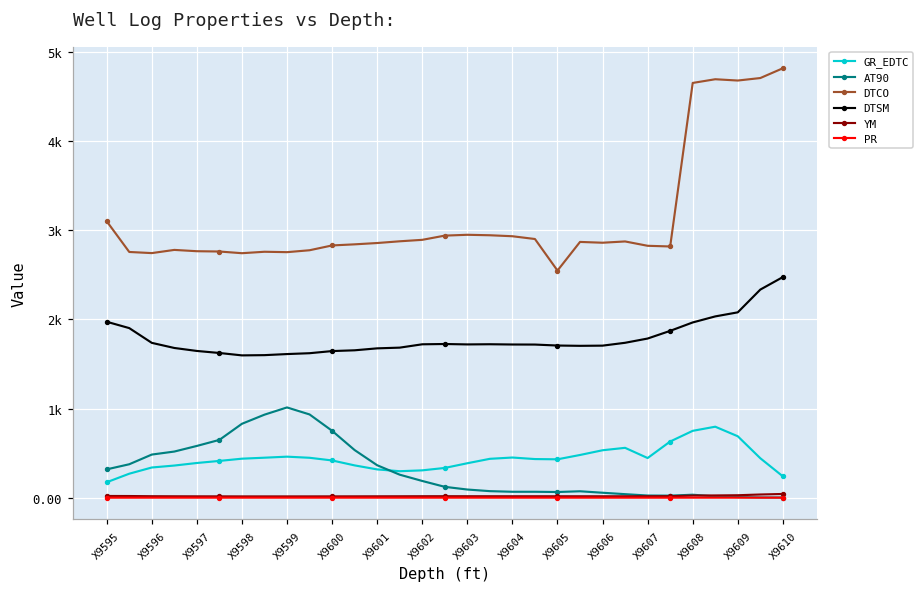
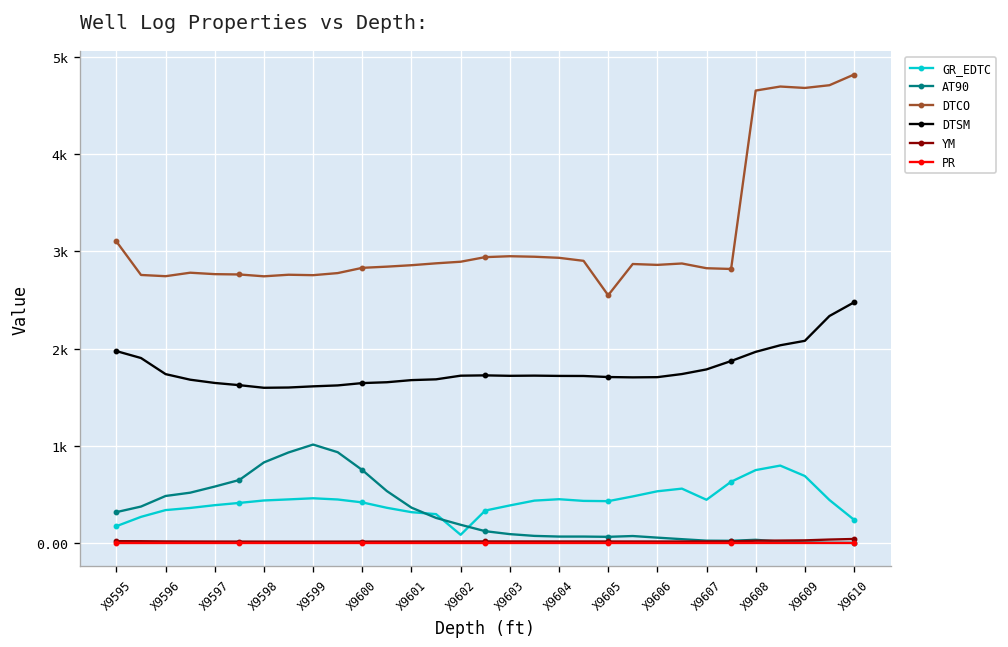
GR_EDTC, X9602: 300 -> 100
